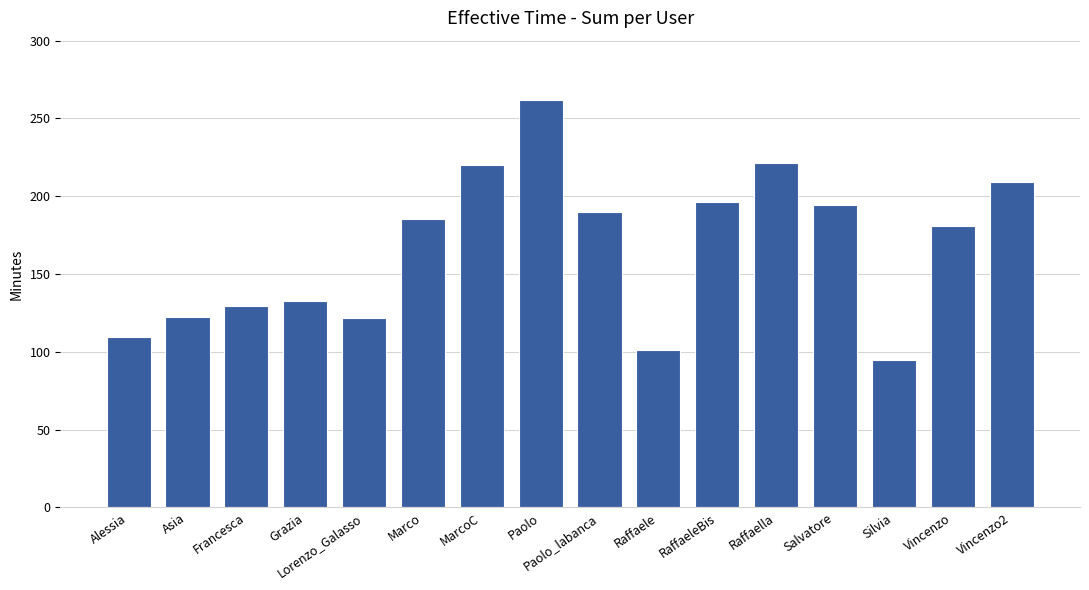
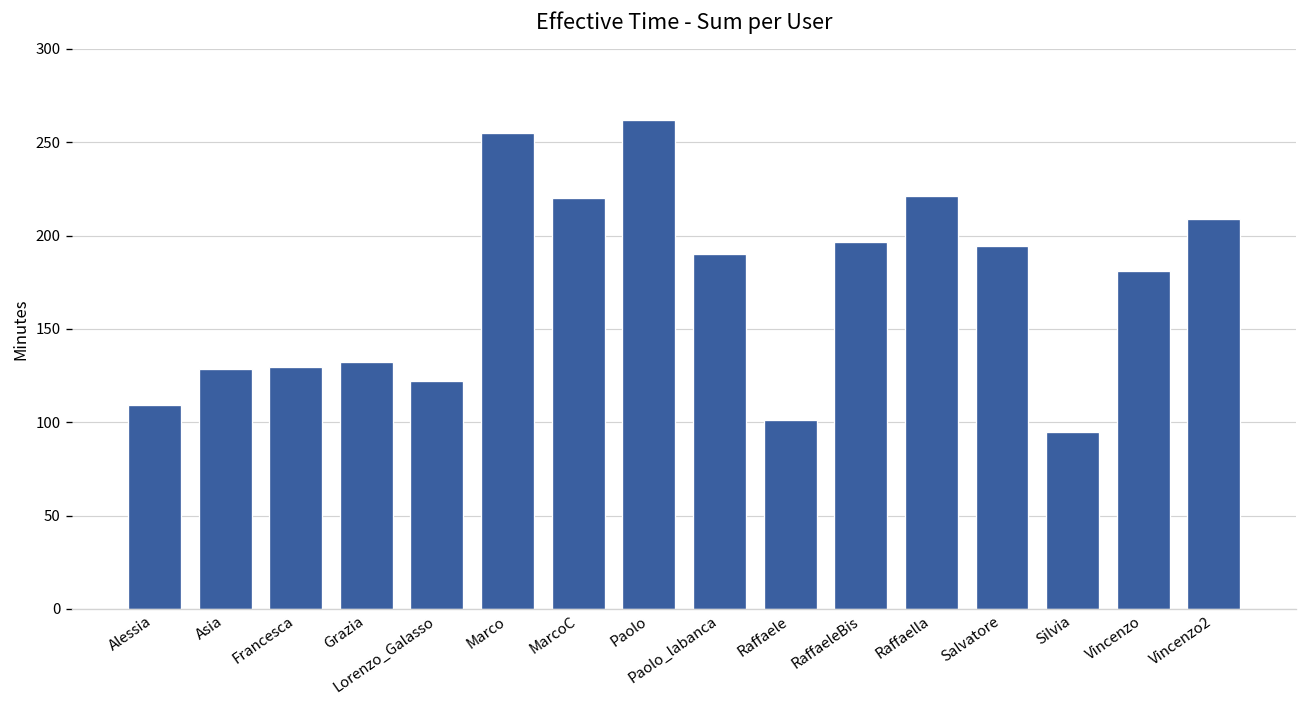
Asia: 123 -> 129
Marco: 185 -> 255
